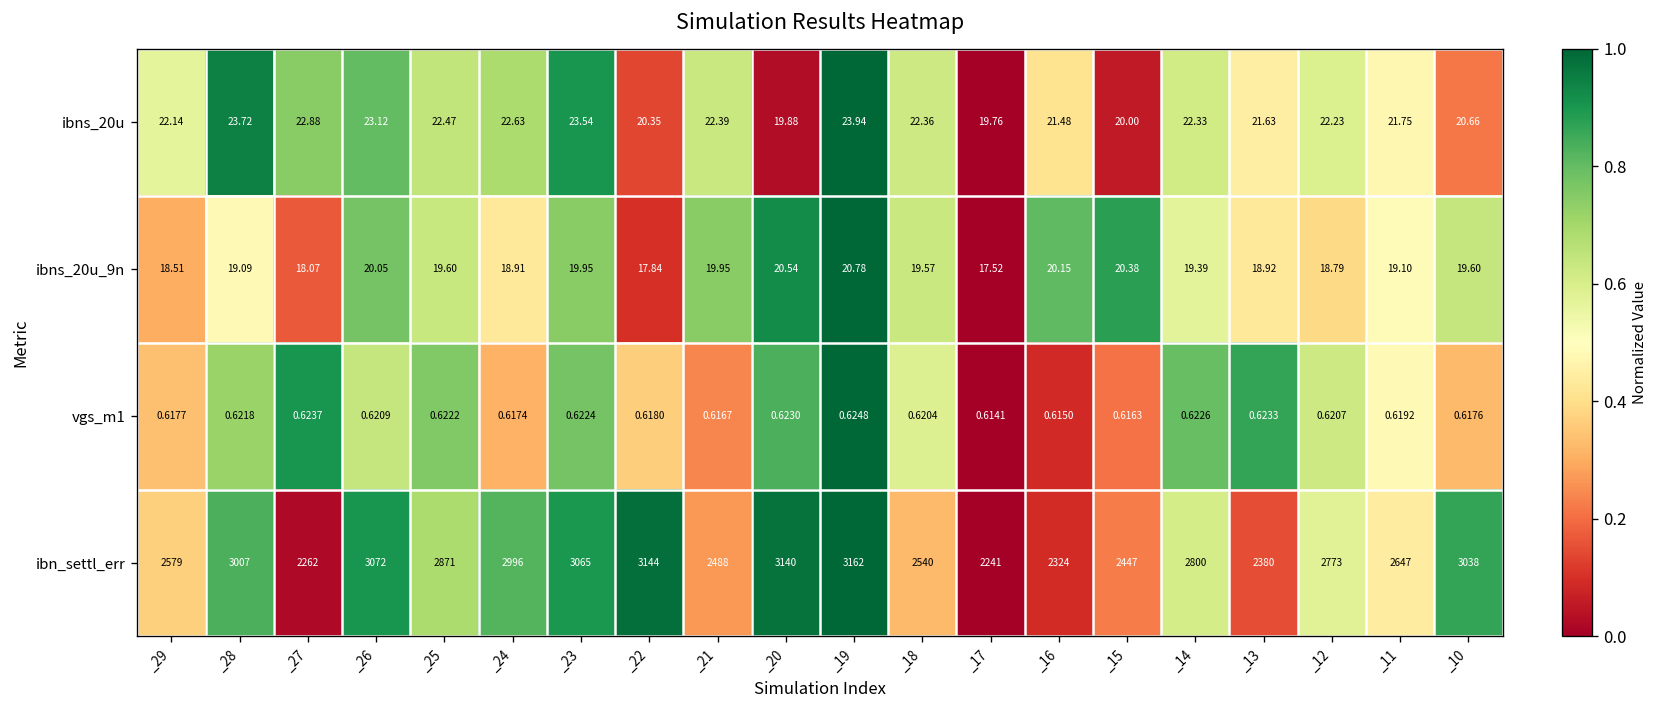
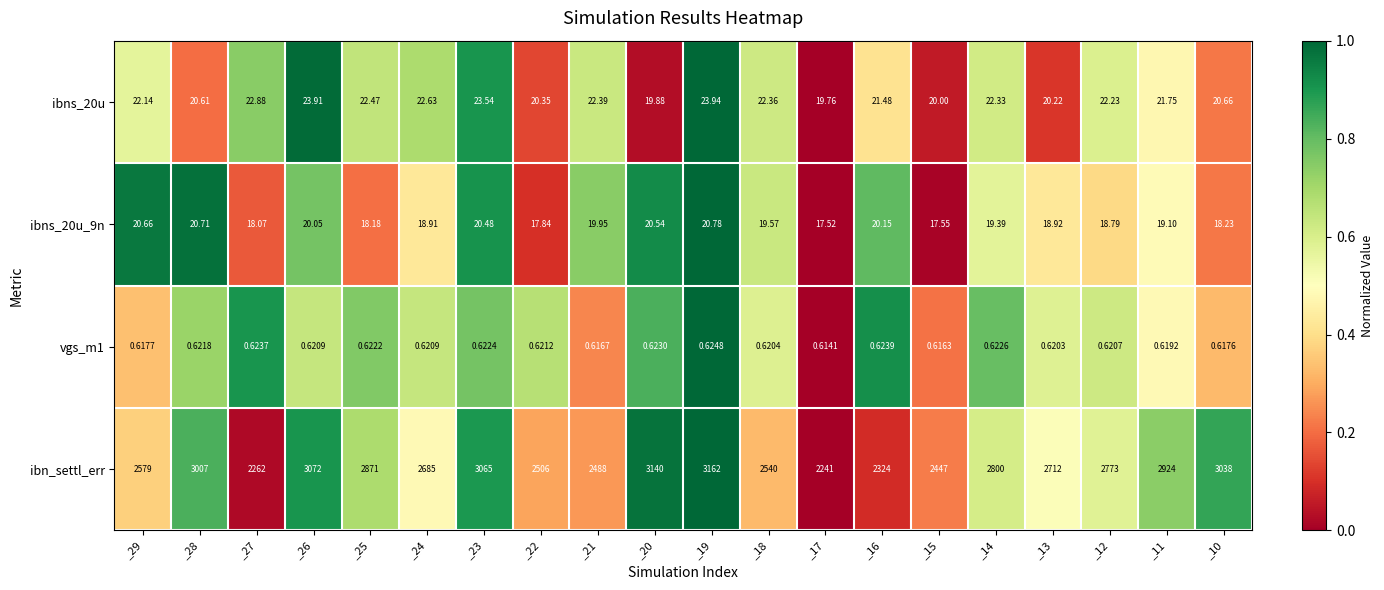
ibns_20u, _28: 23.72 -> 20.61
ibns_20u, _26: 23.12 -> 23.91
ibns_20u, _13: 21.63 -> 20.22
ibns_20u_9n, _29: 18.51 -> 20.66
ibns_20u_9n, _28: 19.09 -> 20.71
ibns_20u_9n, _25: 19.60 -> 18.18
ibns_20u_9n, _23: 19.95 -> 20.48
ibns_20u_9n, _15: 20.38 -> 17.55
ibns_20u_9n, _10: 19.60 -> 18.23
vgs_m1, _24: 0.6174 -> 0.6209
vgs_m1, _22: 0.6180 -> 0.6212
vgs_m1, _16: 0.6150 -> 0.6239
vgs_m1, _13: 0.6233 -> 0.6203
ibn_settl_err, _24: 2996 -> 2685
ibn_settl_err, _22: 3144 -> 2506
ibn_settl_err, _13: 2380 -> 2712
ibn_settl_err, _11: 2647 -> 2924
